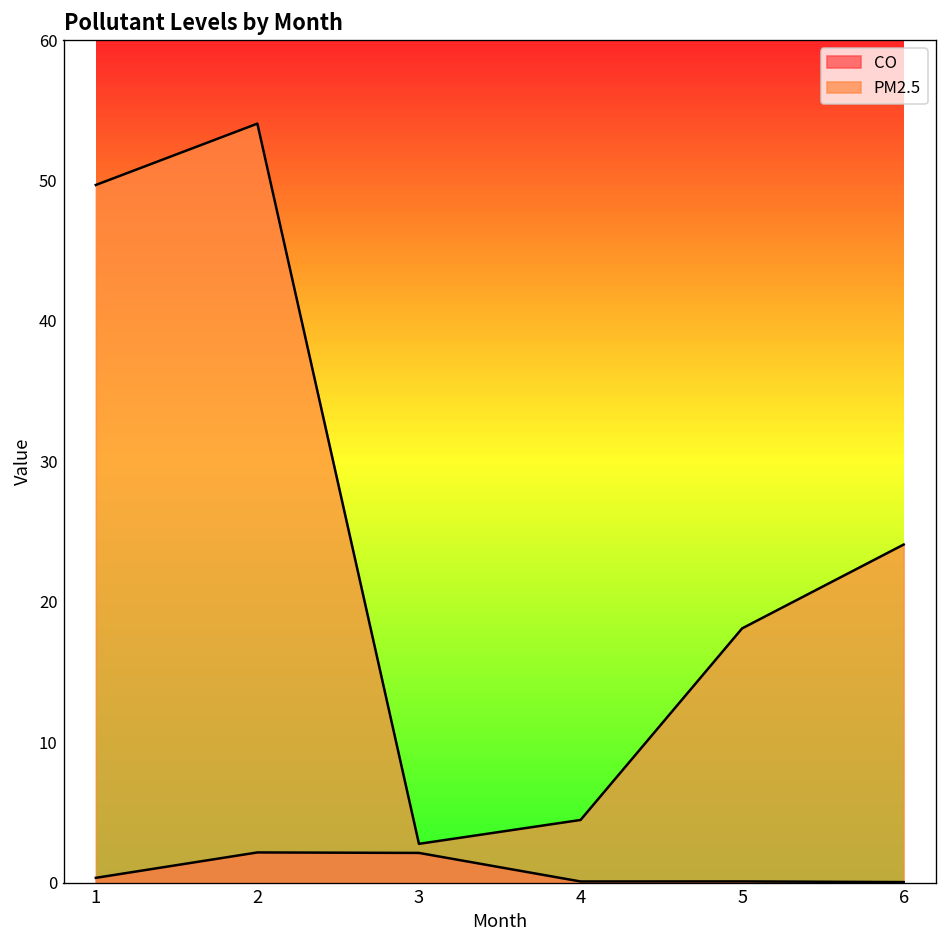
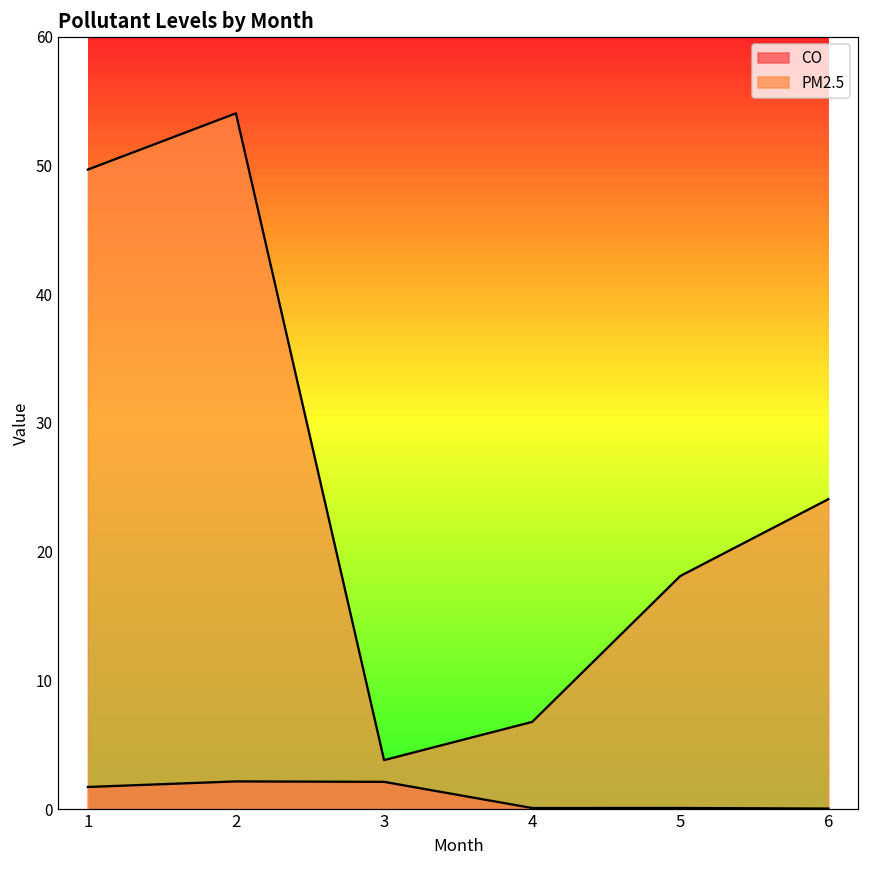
CO, 1: 0.3 -> 1.7
PM2.5, 3: 2.8 -> 3.8
PM2.5, 4: 4.5 -> 6.8
